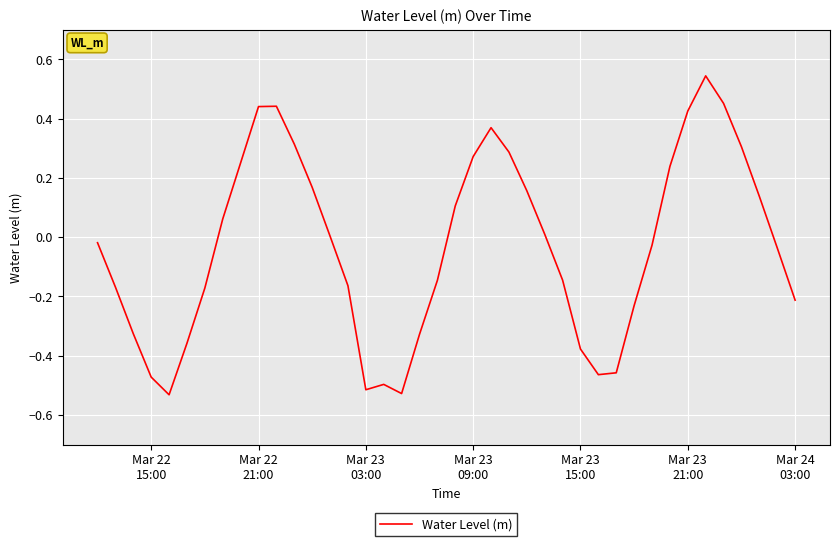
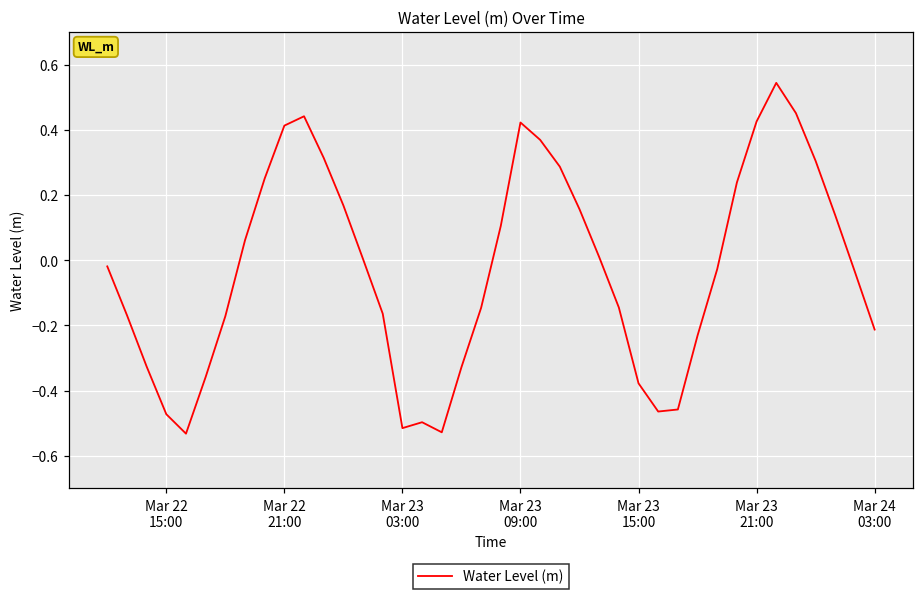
Mar 22 21:00: 0.44 -> 0.41
Mar 23 09:00: 0.27 -> 0.42
